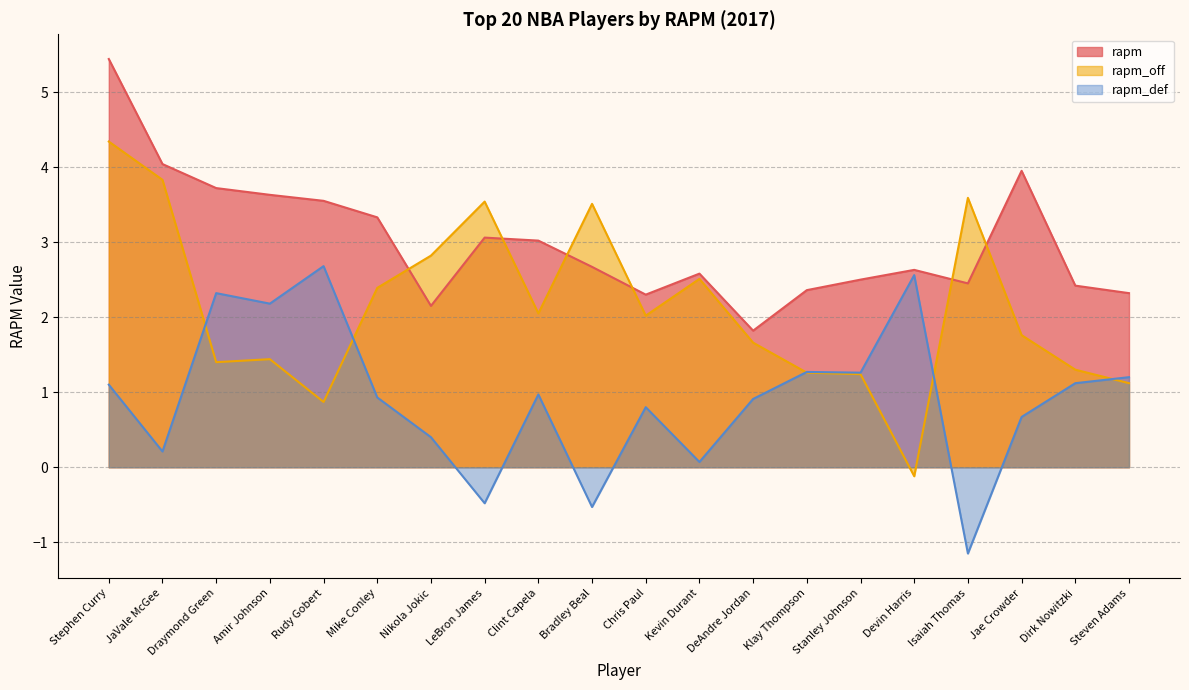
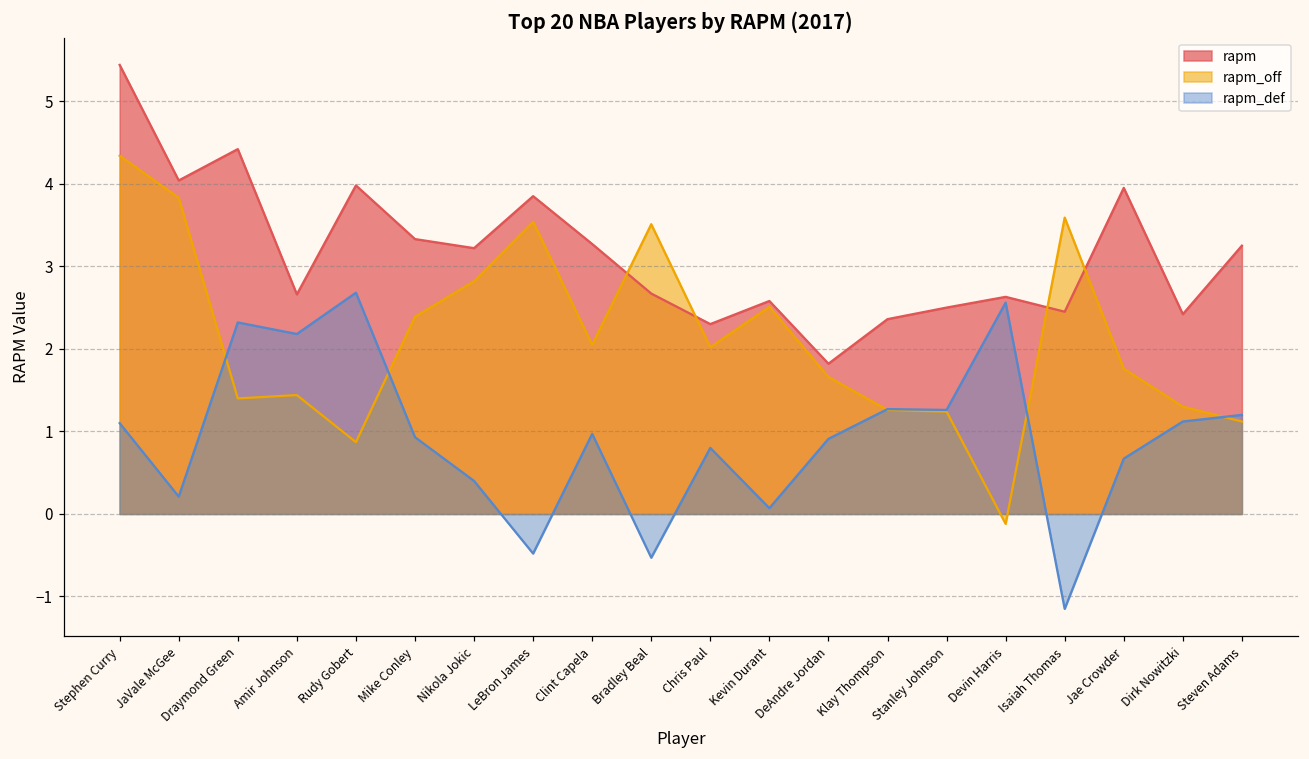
rapm, Draymond Green: 3.7 -> 4.4
rapm, Amir Johnson: 3.6 -> 2.7
rapm, Rudy Gobert: 3.6 -> 4.0
rapm, Nikola Jokic: 2.2 -> 3.2
rapm, LeBron James: 3.1 -> 3.9
rapm, Clint Capela: 3.0 -> 3.3
rapm, Steven Adams: 2.3 -> 3.3
